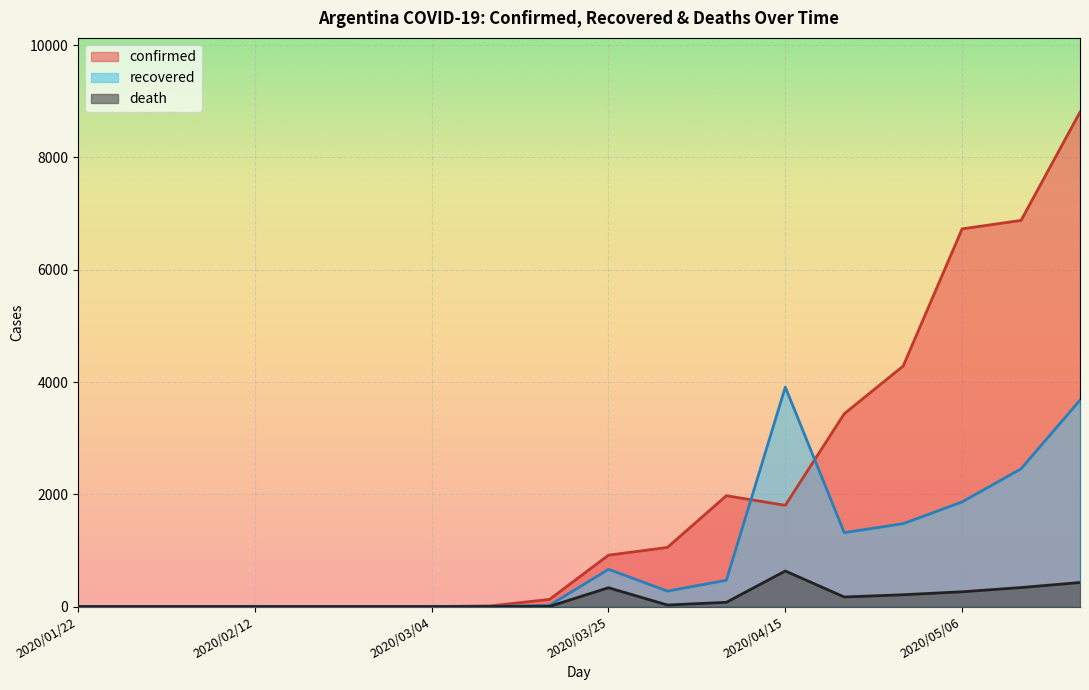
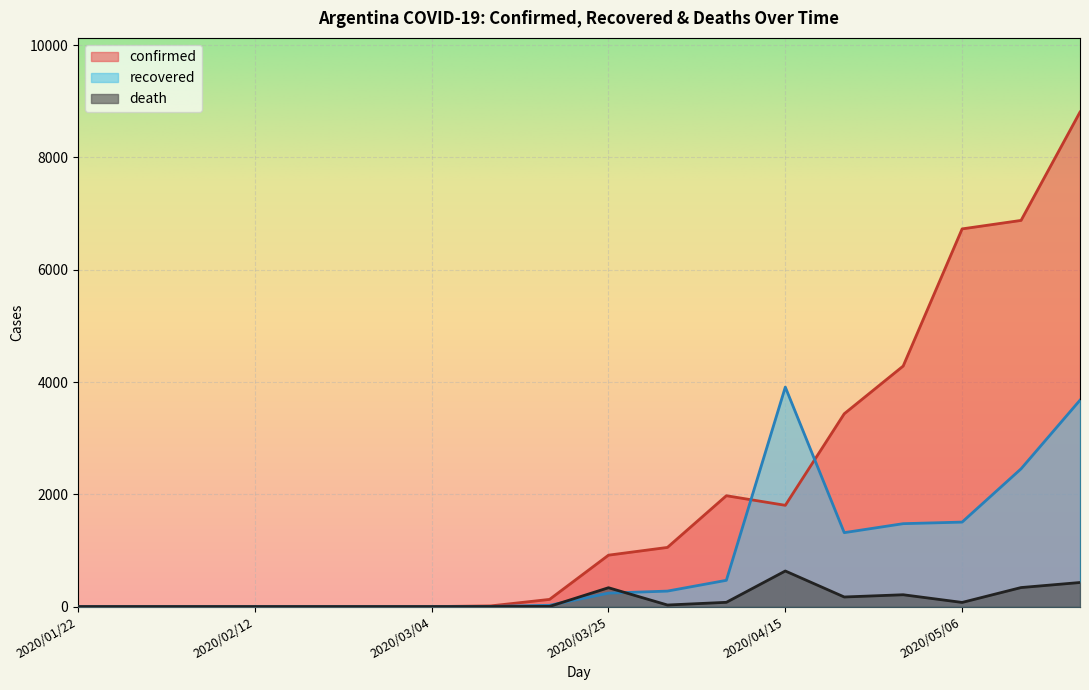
recovered, 2020/03/25: 700 -> 200
recovered, 2020/05/06: 1900 -> 1500
death, 2020/05/06: 300 -> 100
